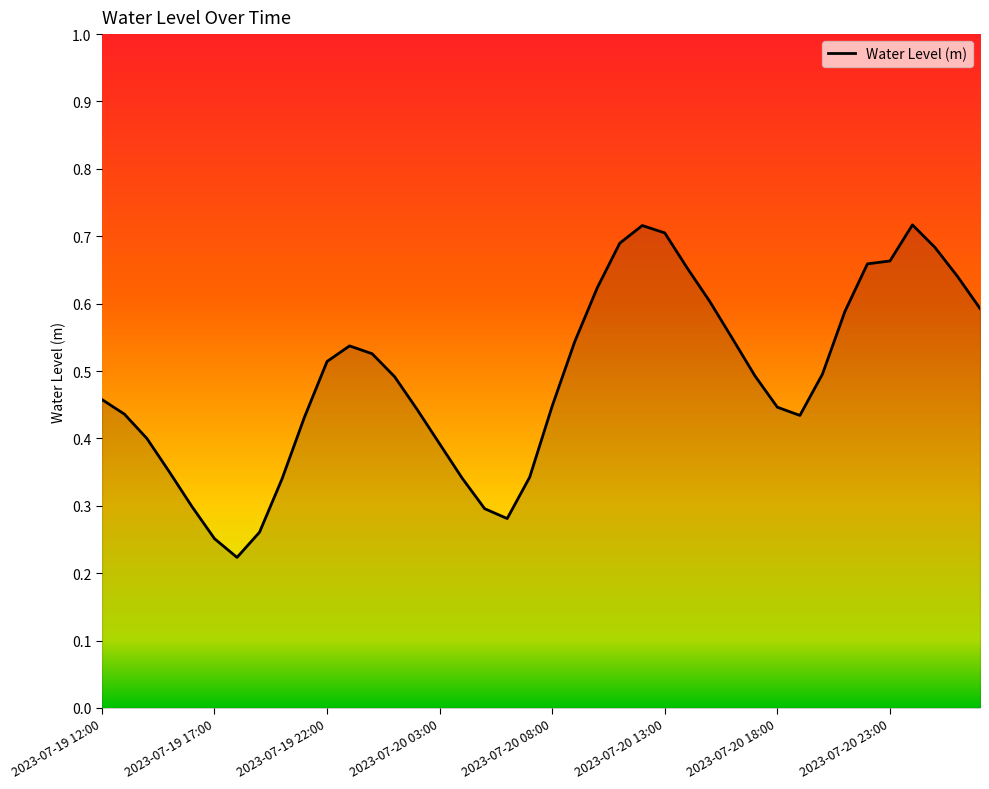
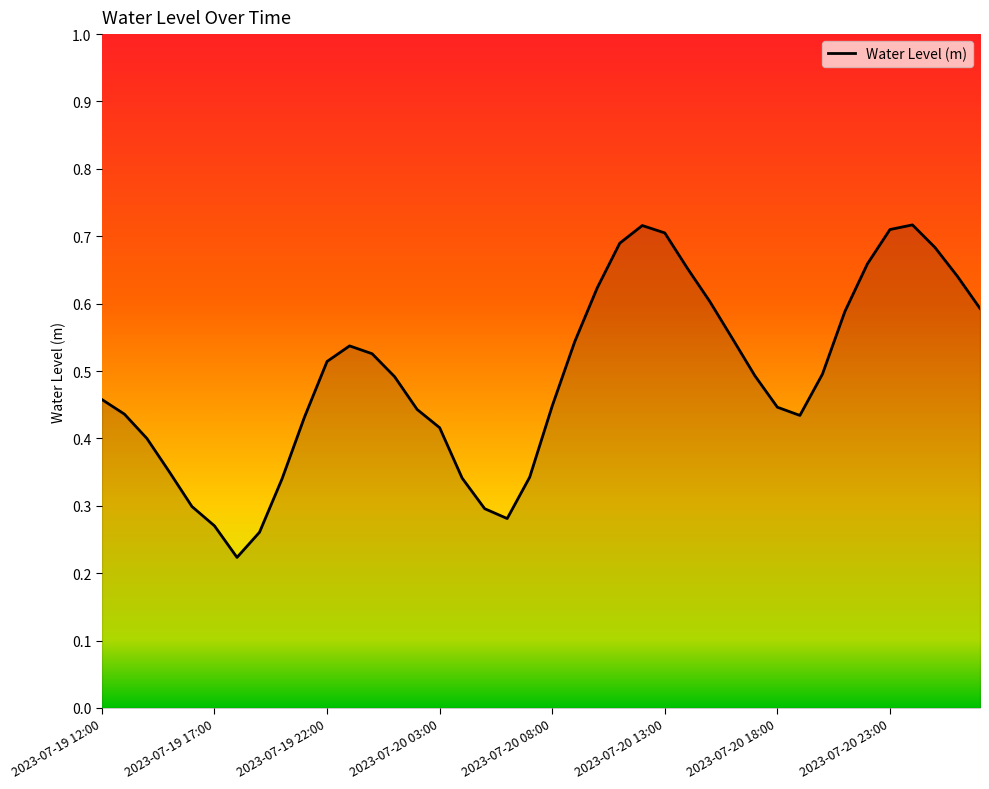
2023-07-19 17:00: 0.25 -> 0.27
2023-07-20 03:00: 0.39 -> 0.42
2023-07-20 23:00: 0.66 -> 0.71
